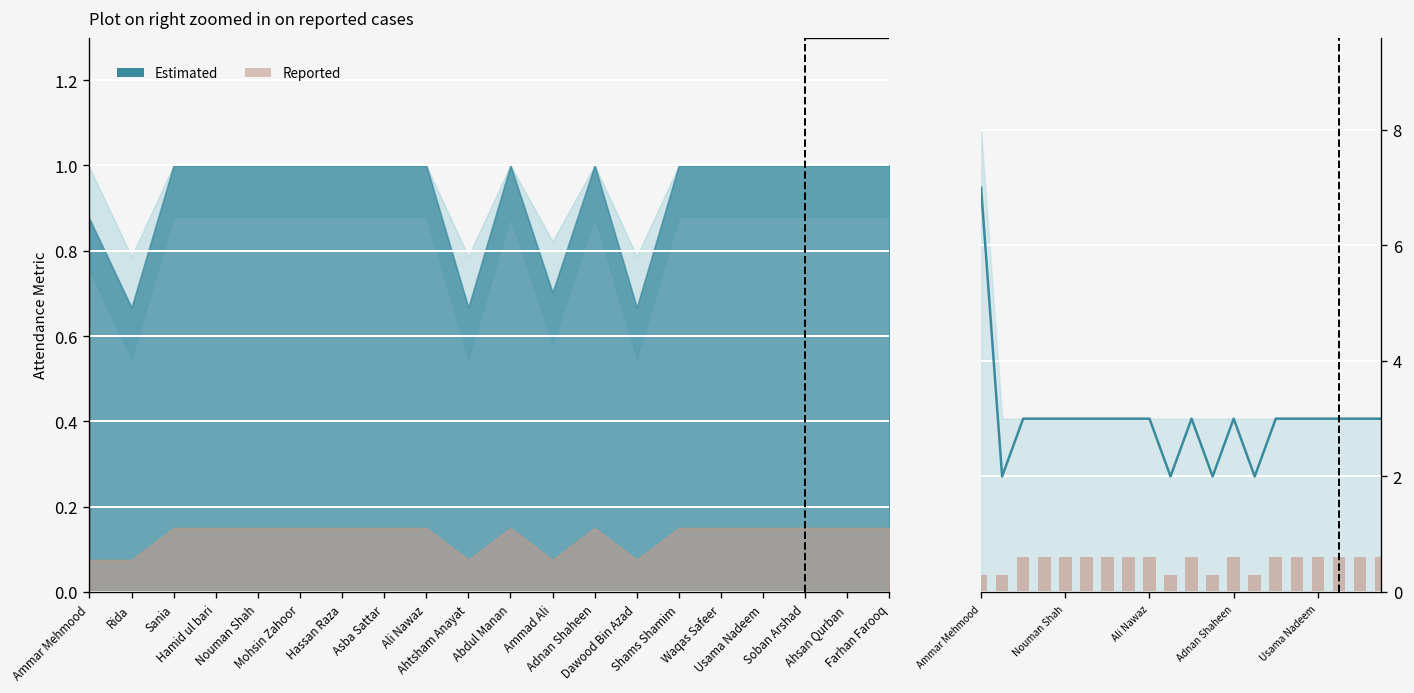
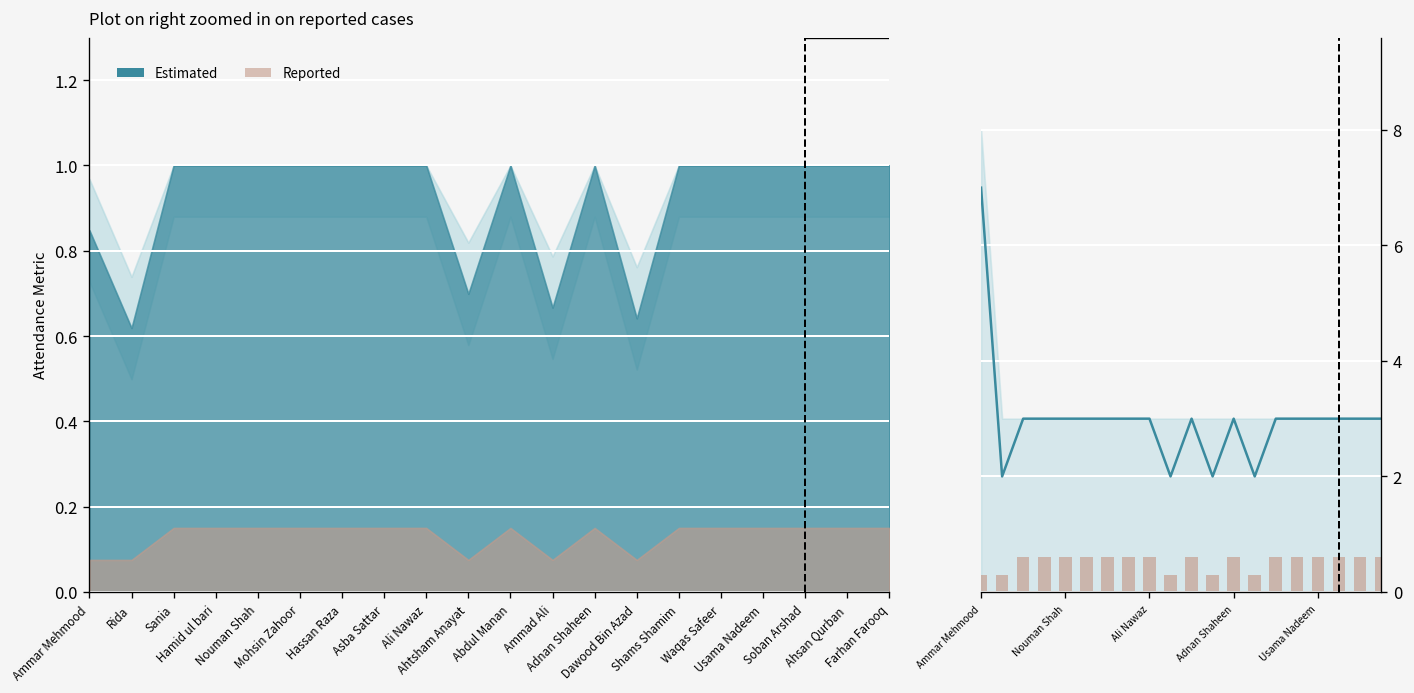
Plot on right zoomed in on reported cases, Estimated, Ammar Mehmood: 0.88 -> 0.85
Plot on right zoomed in on reported cases, Estimated, Rida: 0.67 -> 0.62
Plot on right zoomed in on reported cases, Estimated, Ahtsham Anayat: 0.67 -> 0.70
Plot on right zoomed in on reported cases, Estimated, Ammad Ali: 0.70 -> 0.67
Plot on right zoomed in on reported cases, Estimated, Dawood Bin Azad: 0.67 -> 0.64
